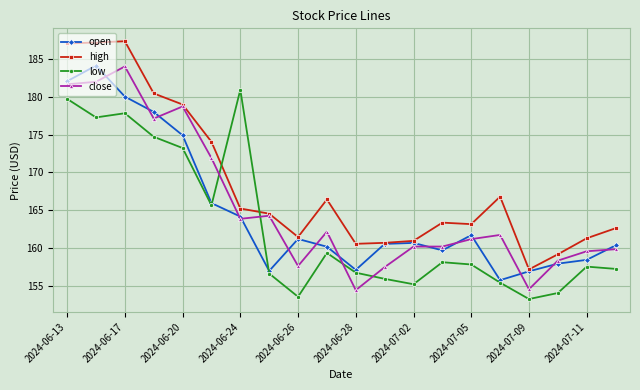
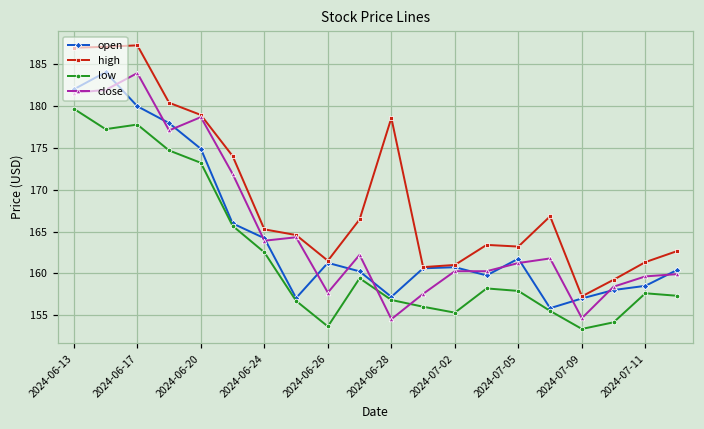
low, 2024-06-24: 181 -> 163
high, 2024-06-28: 161 -> 179
